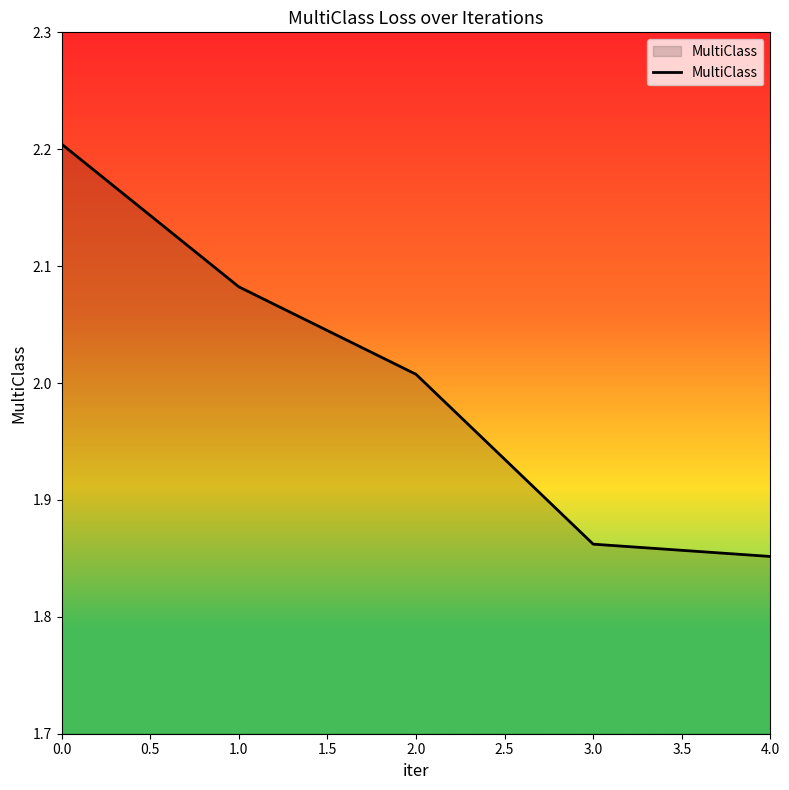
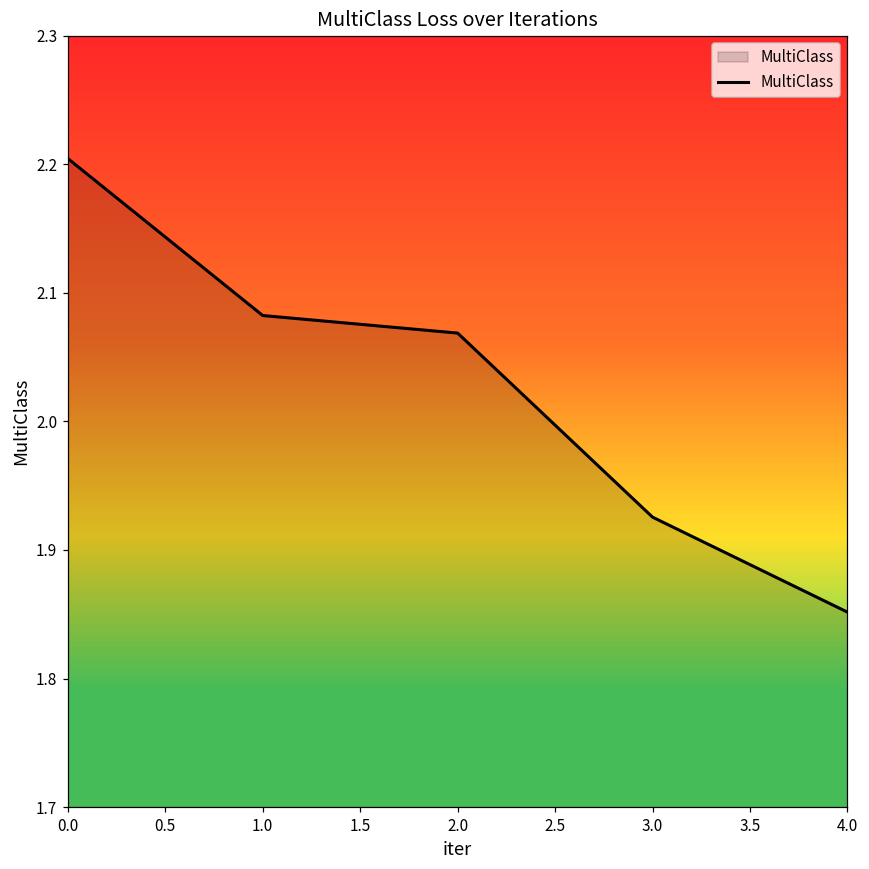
2.0: 2.007 -> 2.069
3.0: 1.862 -> 1.926
